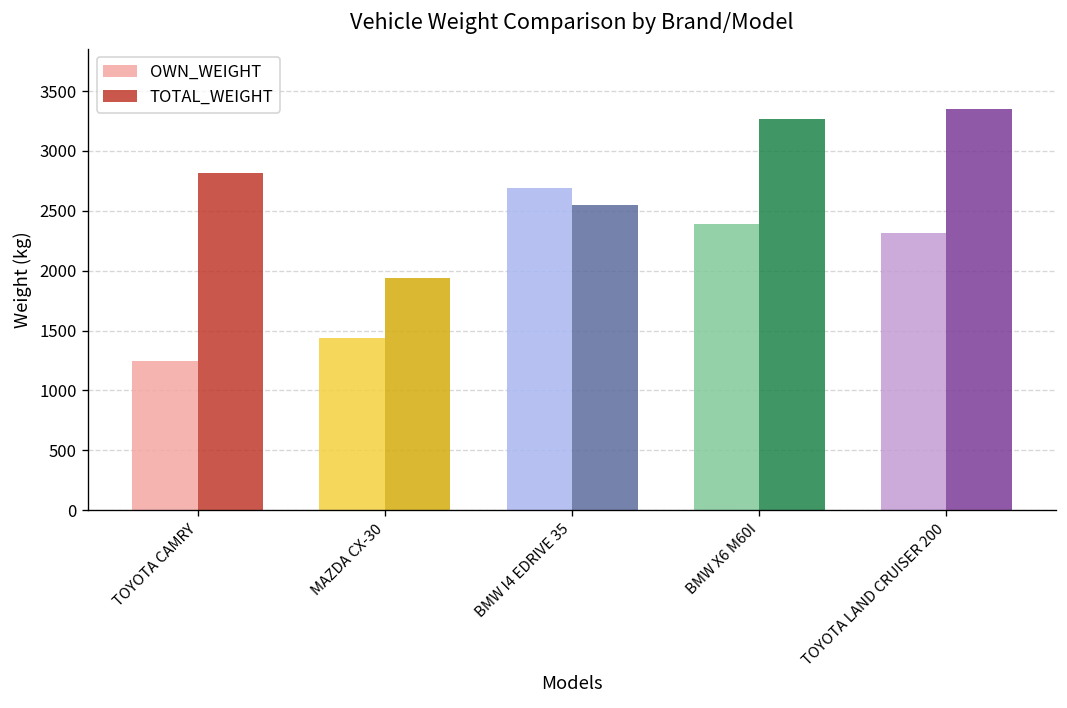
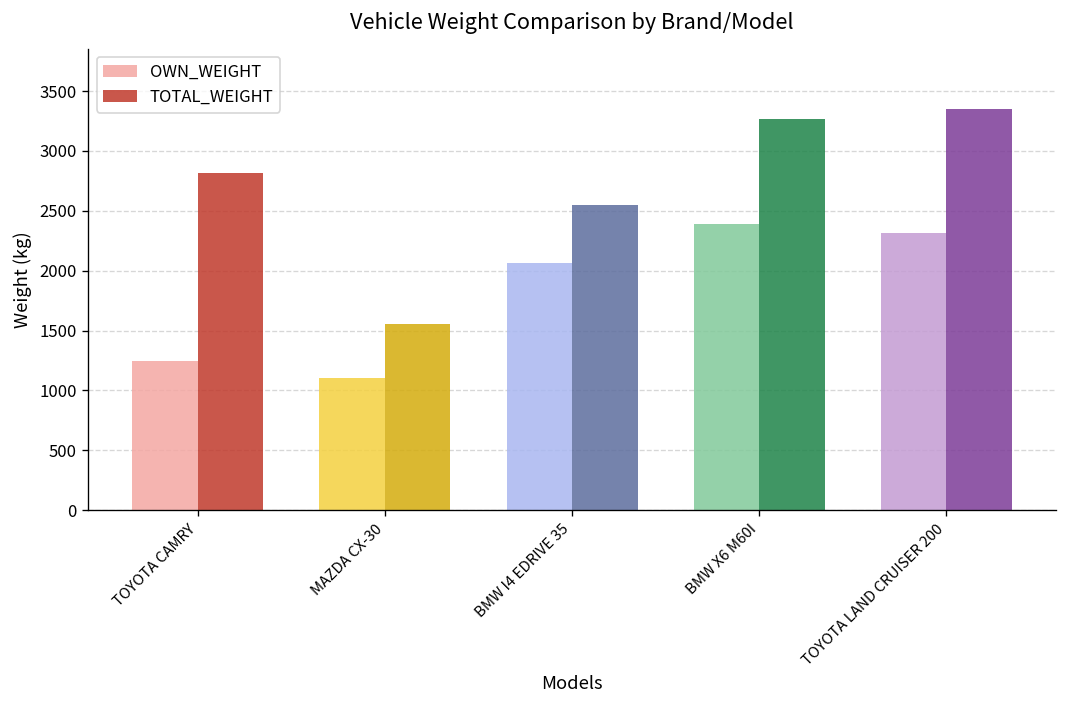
OWN_WEIGHT, MAZDA CX-30: 1400 -> 1100
TOTAL_WEIGHT, MAZDA CX-30: 1900 -> 1600
OWN_WEIGHT, BMW I4 EDRIVE 35: 2700 -> 2100
